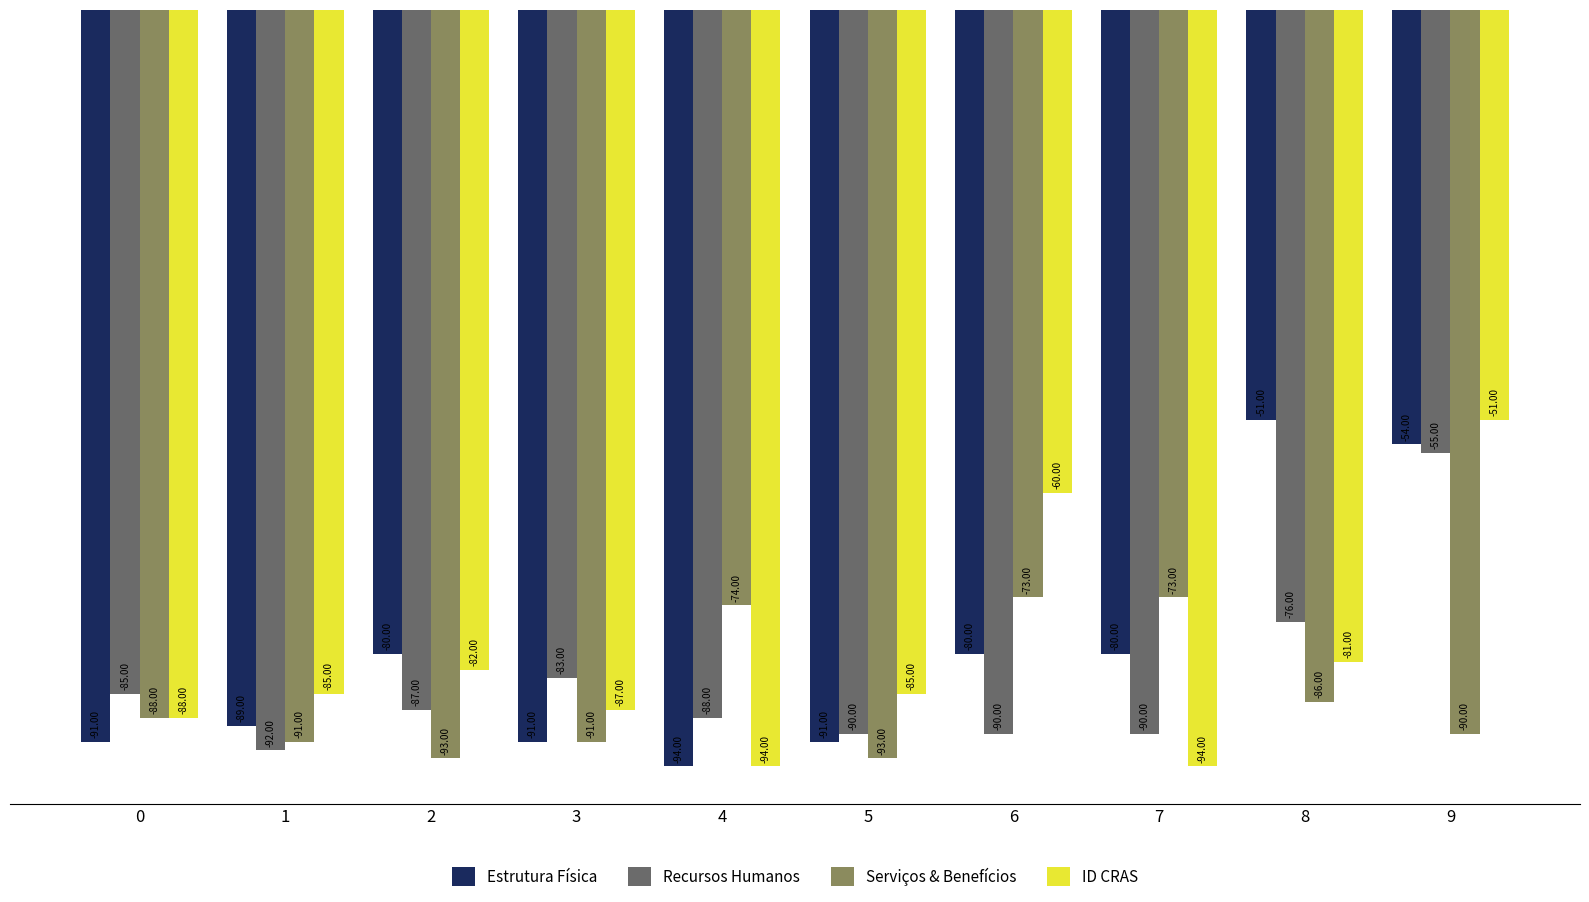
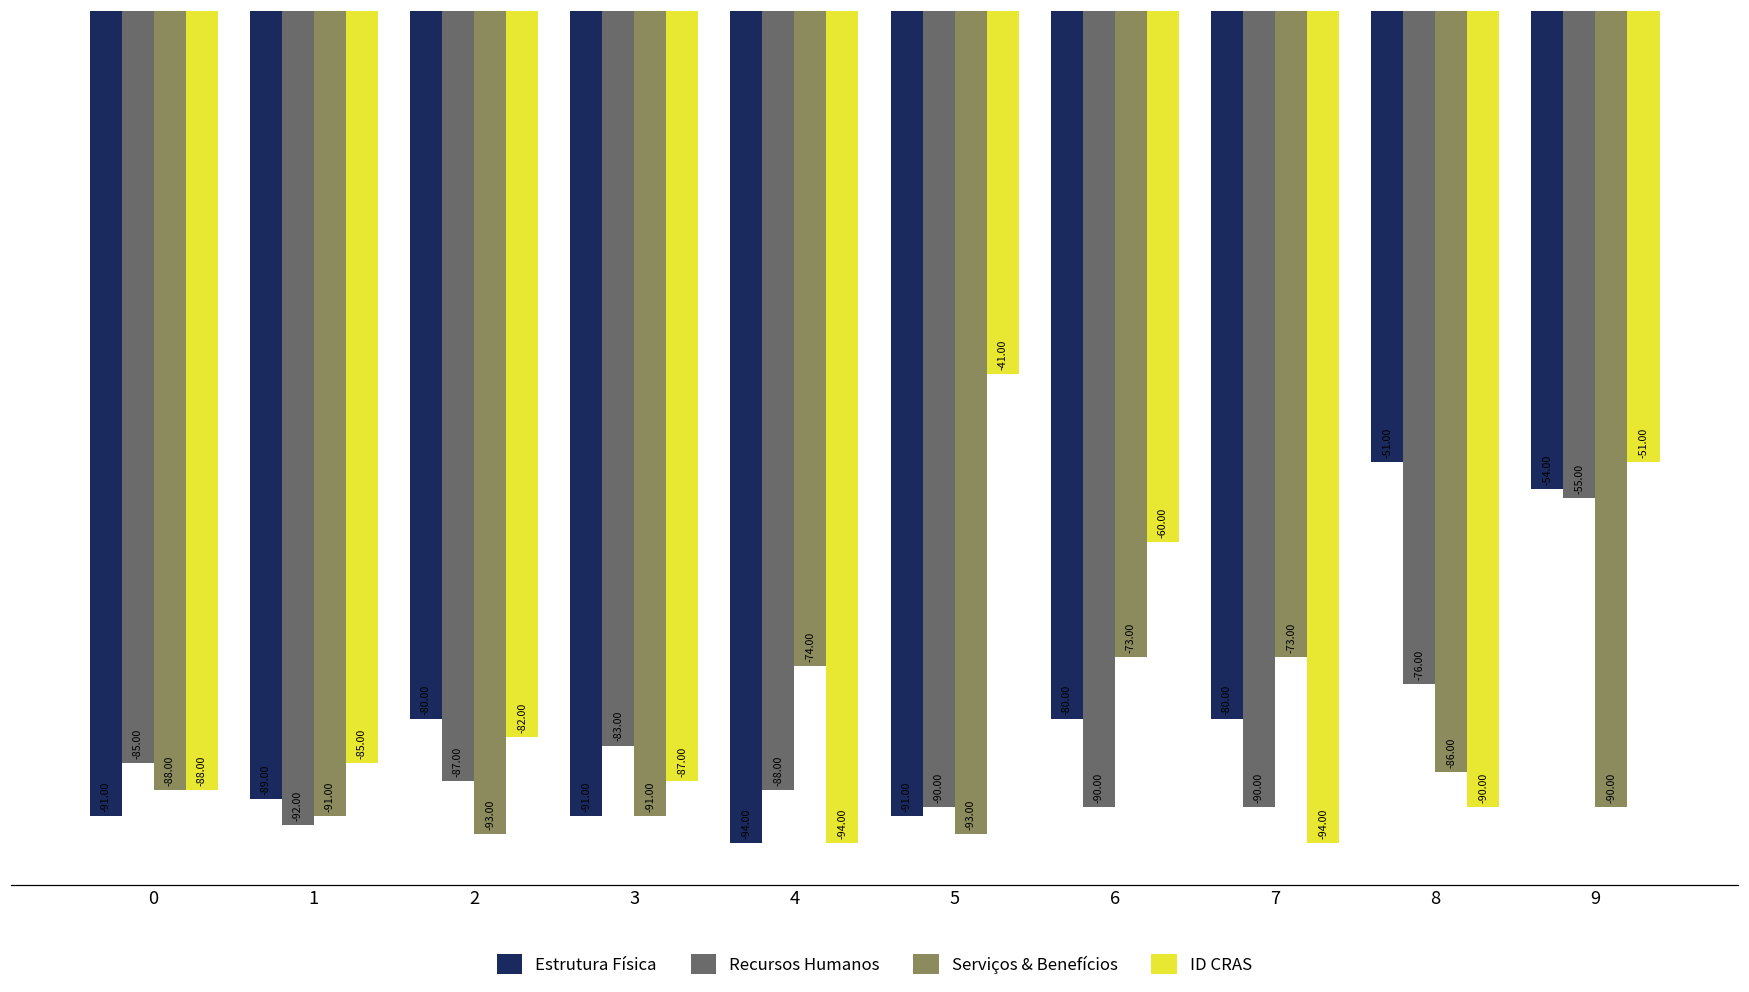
ID CRAS, 5: -85.00 -> -41.00
ID CRAS, 8: -81.00 -> -90.00
